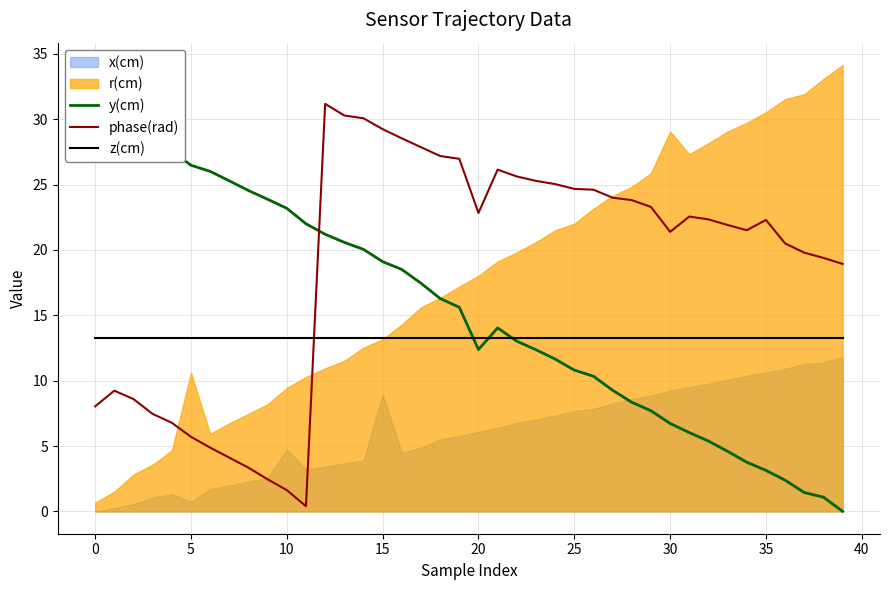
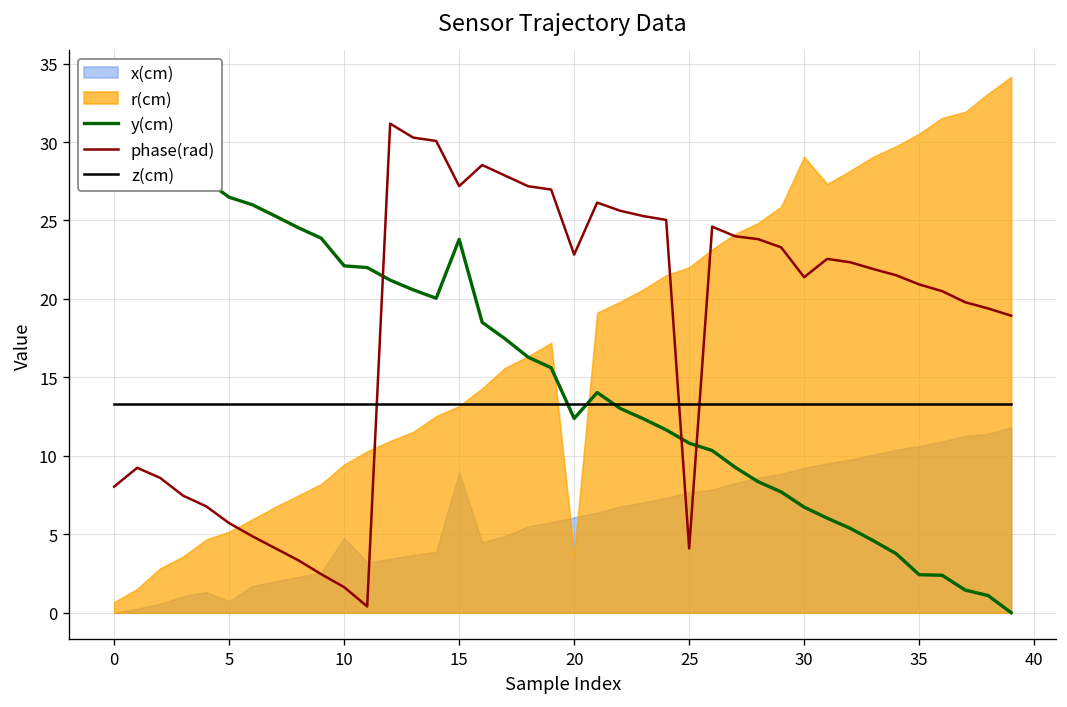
r(cm), 5: 10.6 -> 5.2
y(cm), 10: 23.2 -> 22.1
y(cm), 15: 19.1 -> 23.8
phase(rad), 15: 29.2 -> 27.2
r(cm), 20: 18.0 -> 3.7
phase(rad), 25: 24.7 -> 4.1
y(cm), 35: 3.1 -> 2.4
phase(rad), 35: 22.3 -> 20.9
